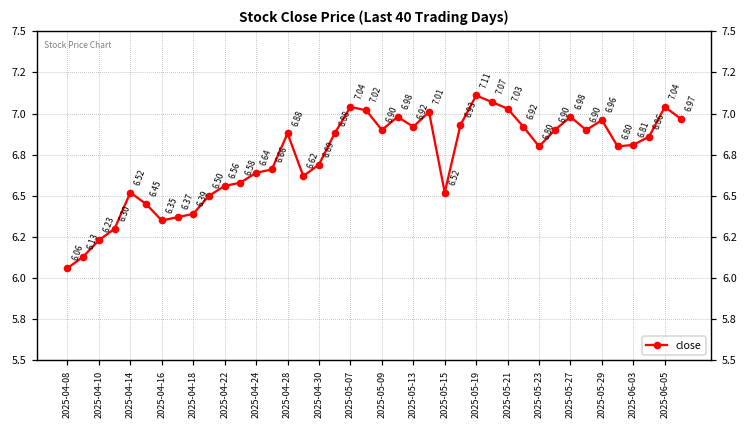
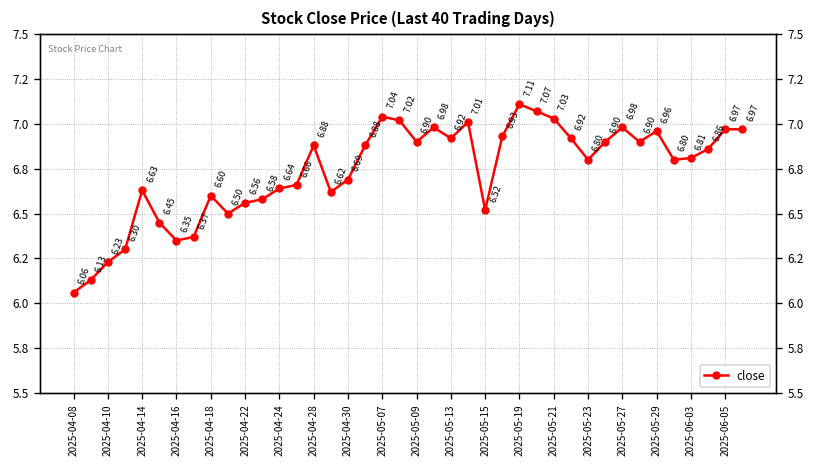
2025-04-14: 6.52 -> 6.63
2025-04-18: 6.39 -> 6.60
2025-06-05: 7.04 -> 6.97
